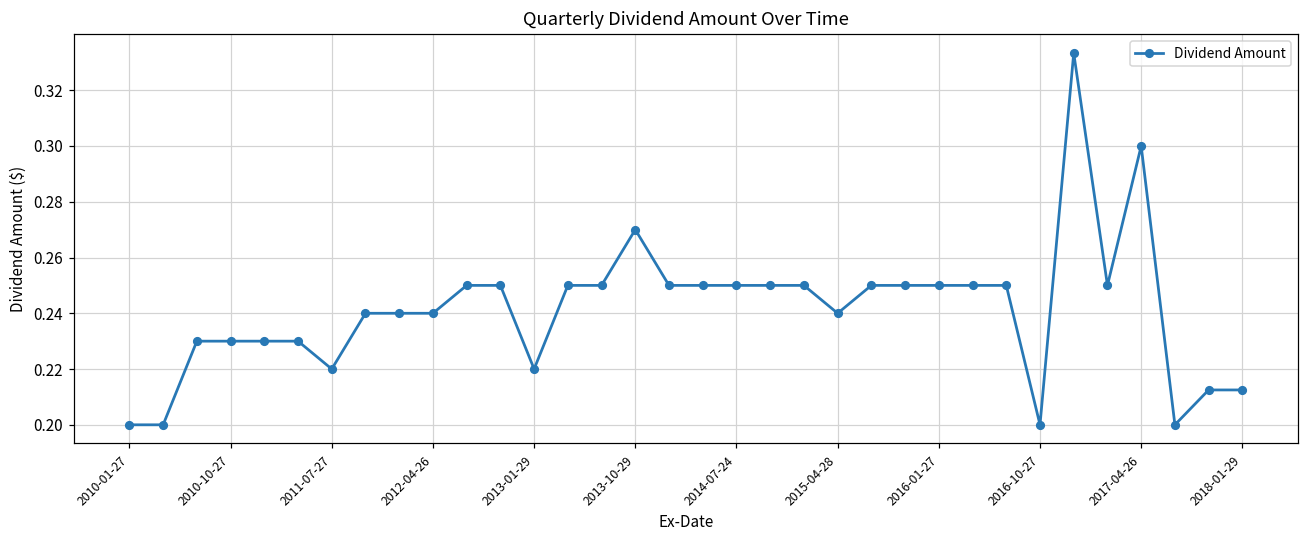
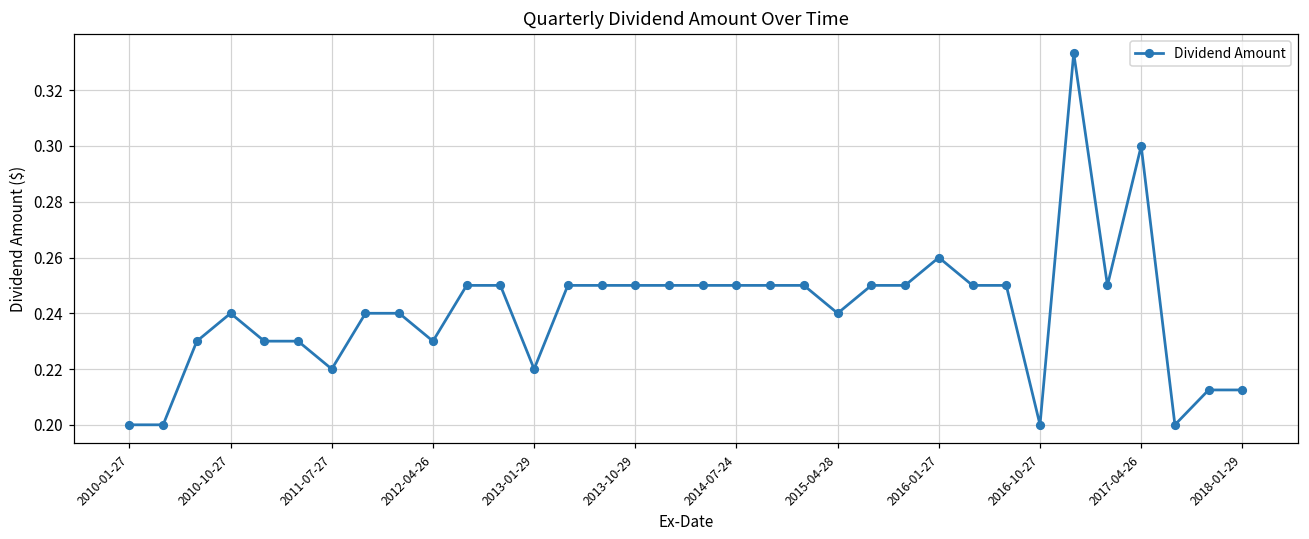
2010-10-27: 0.23 -> 0.24
2012-04-26: 0.24 -> 0.23
2013-10-29: 0.27 -> 0.25
2016-01-27: 0.25 -> 0.26
